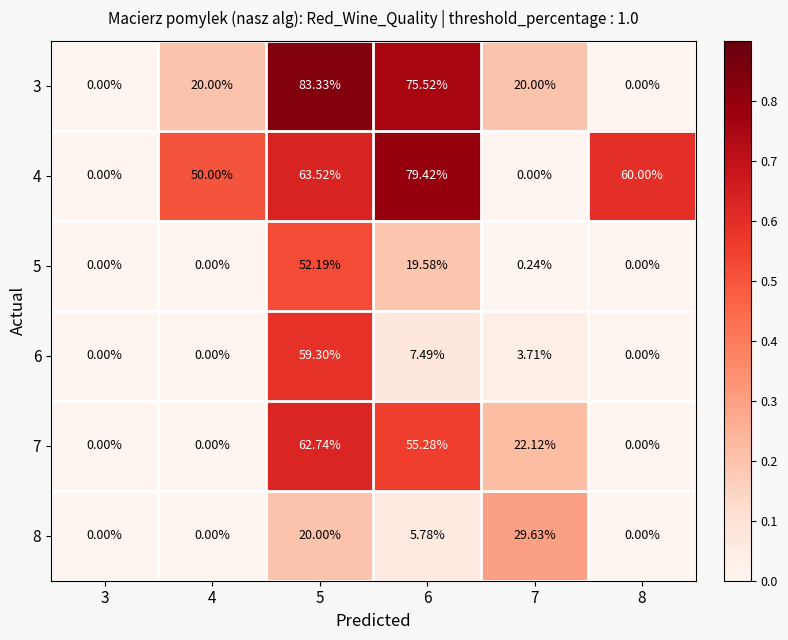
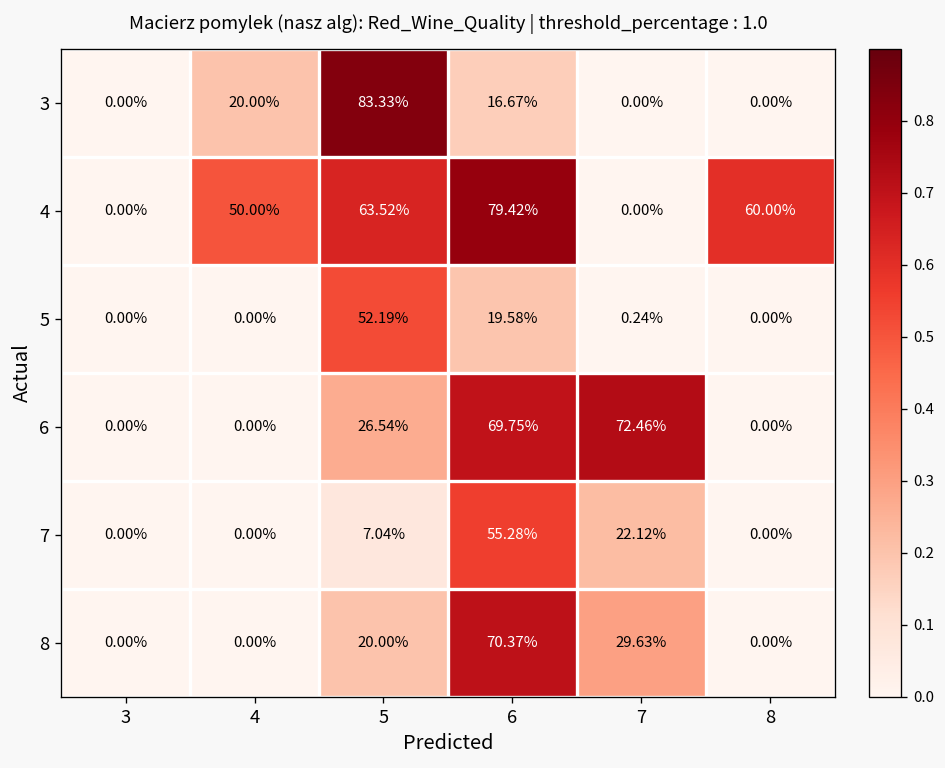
3, 6: 75.52% -> 16.67%
3, 7: 20.00% -> 0.00%
6, 5: 59.30% -> 26.54%
6, 6: 7.49% -> 69.75%
6, 7: 3.71% -> 72.46%
7, 5: 62.74% -> 7.04%
8, 6: 5.78% -> 70.37%
